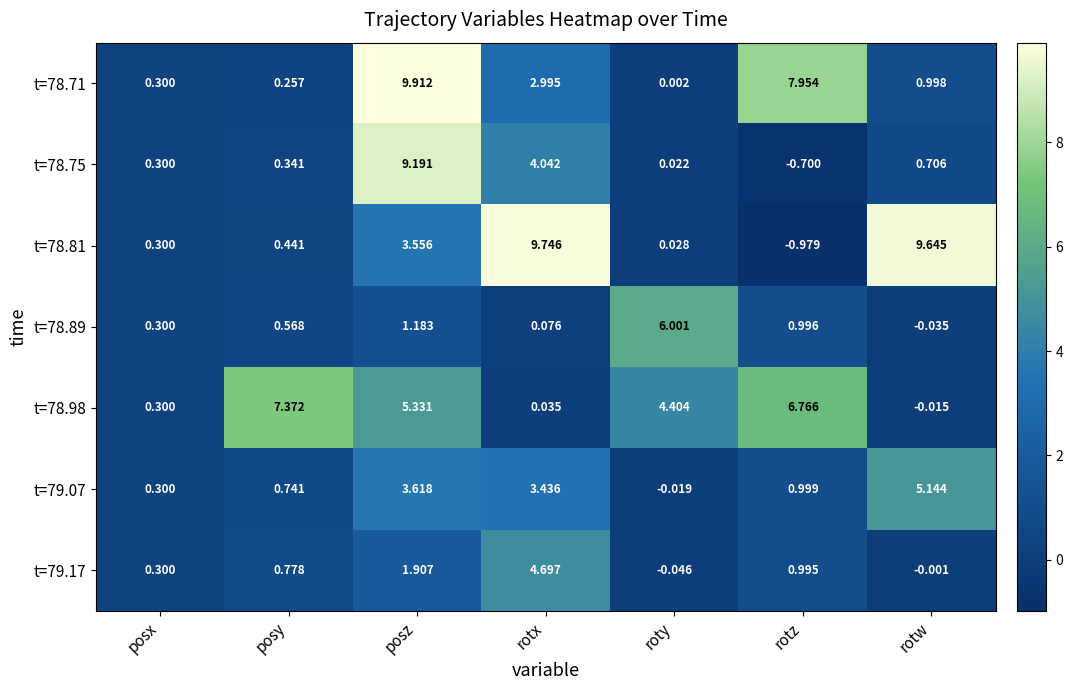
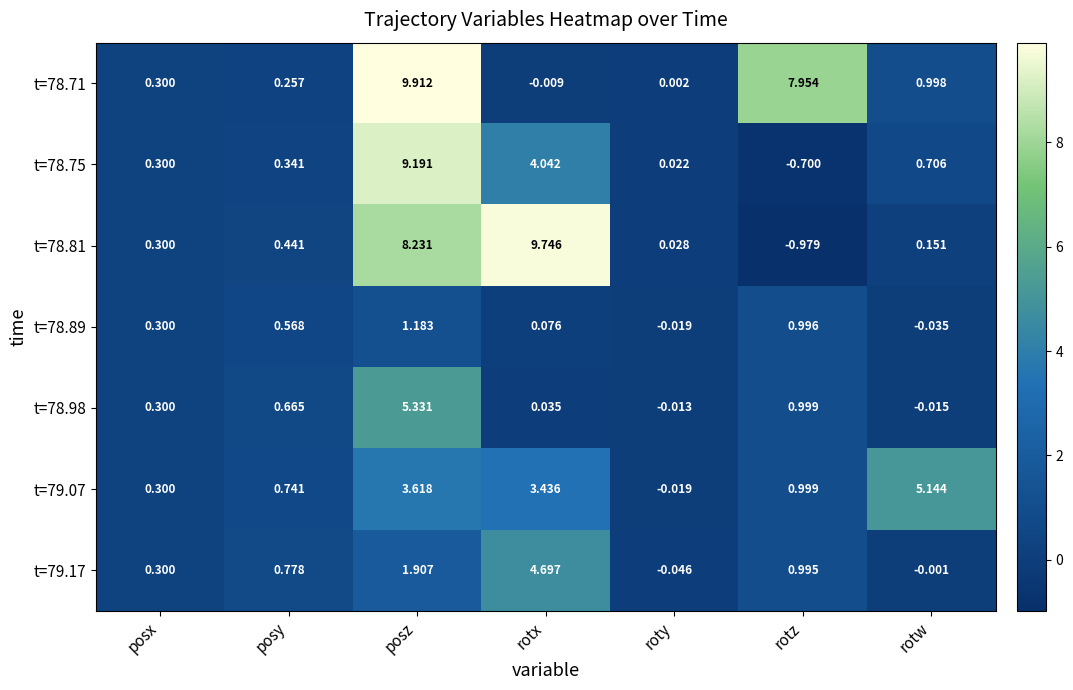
t=78.71, rotx: 2.995 -> -0.009
t=78.81, posz: 3.556 -> 8.231
t=78.81, rotw: 9.645 -> 0.151
t=78.89, roty: 6.001 -> -0.019
t=78.98, posy: 7.372 -> 0.665
t=78.98, roty: 4.404 -> -0.013
t=78.98, rotz: 6.766 -> 0.999
